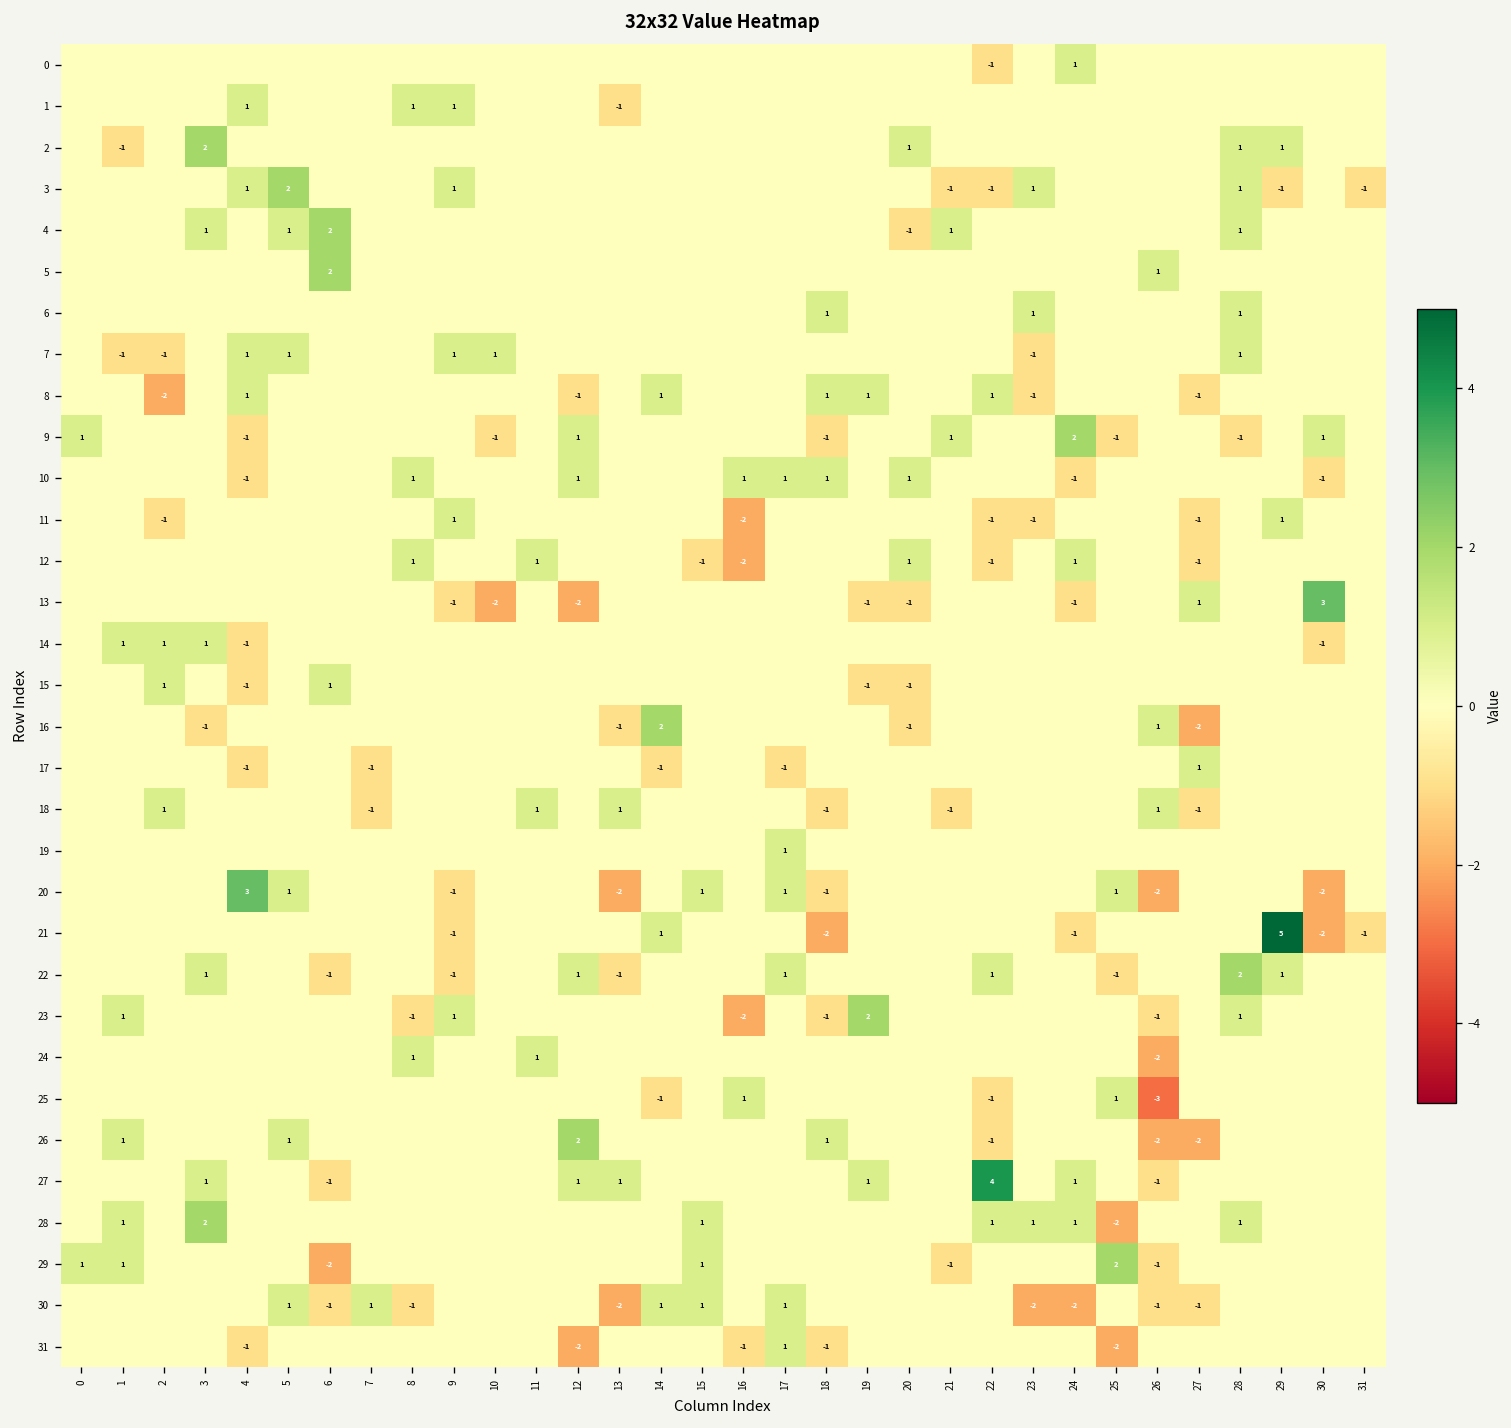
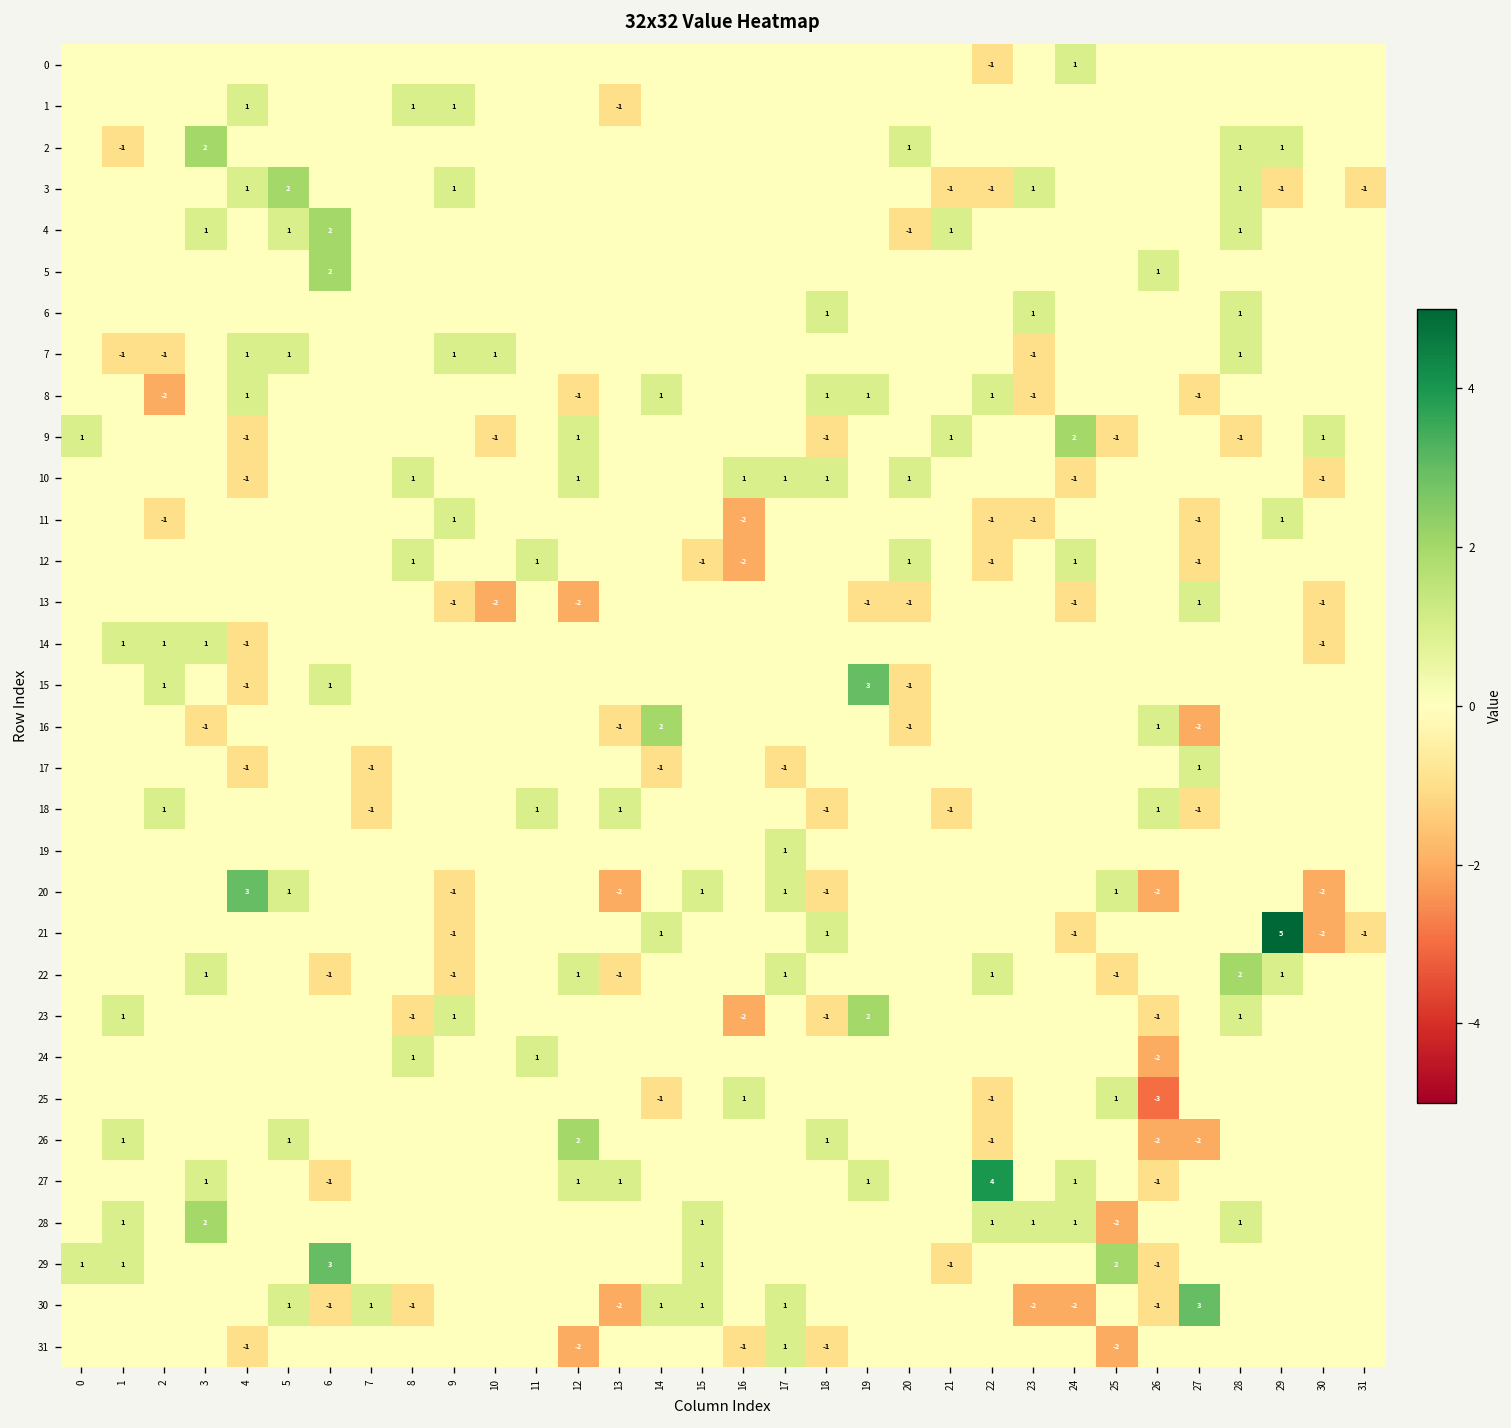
13, 30: 3 -> -1
15, 19: -1 -> 3
21, 18: -2 -> 1
29, 6: -2 -> 3
30, 27: -1 -> 3
